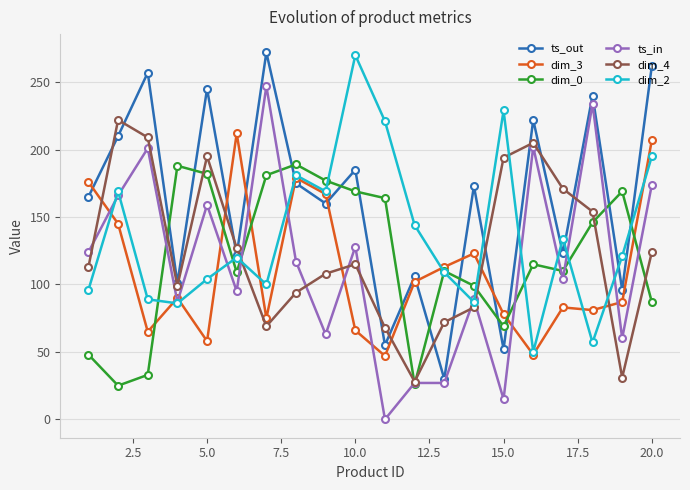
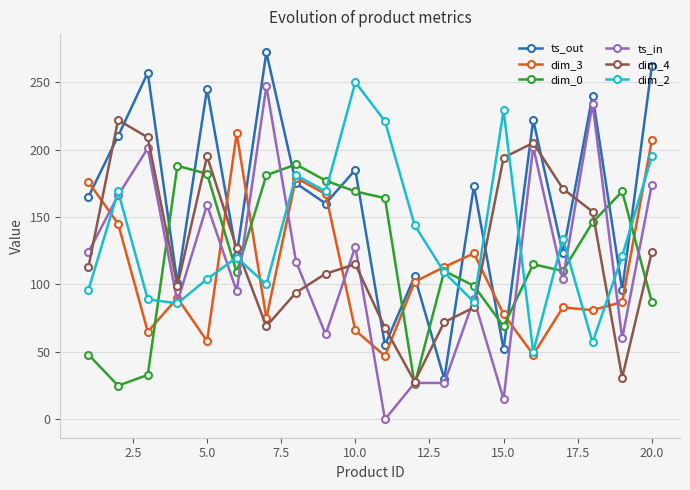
dim_2, 10.0: 270 -> 250
